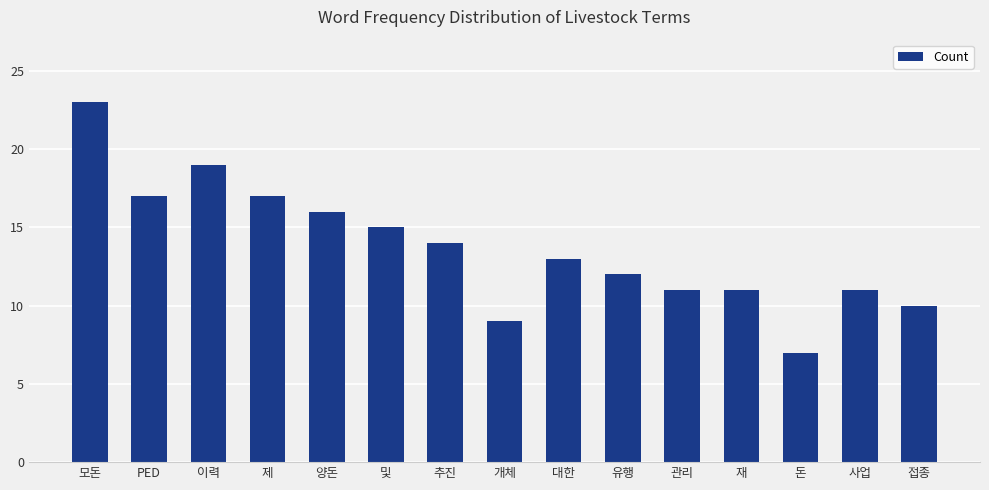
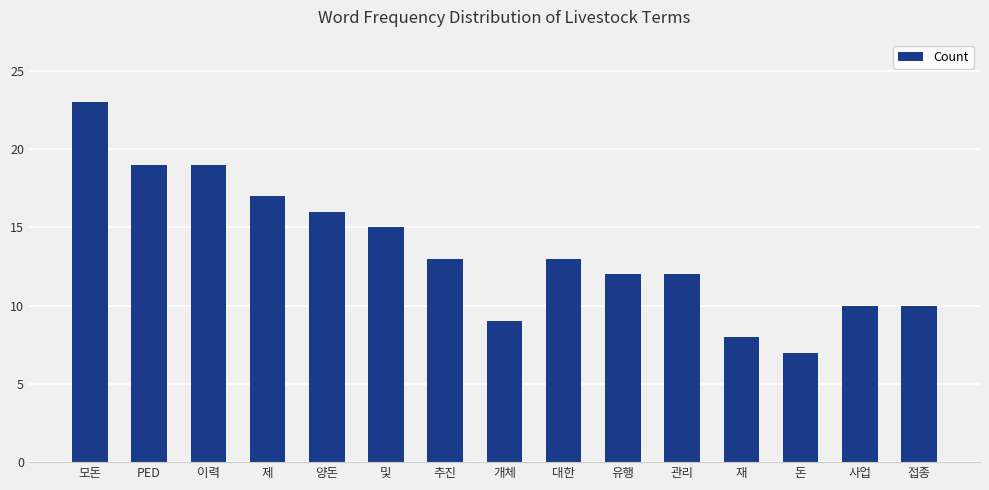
PED: 17 -> 19
추진: 14 -> 13
관리: 11 -> 12
재: 11 -> 8
사업: 11 -> 10
